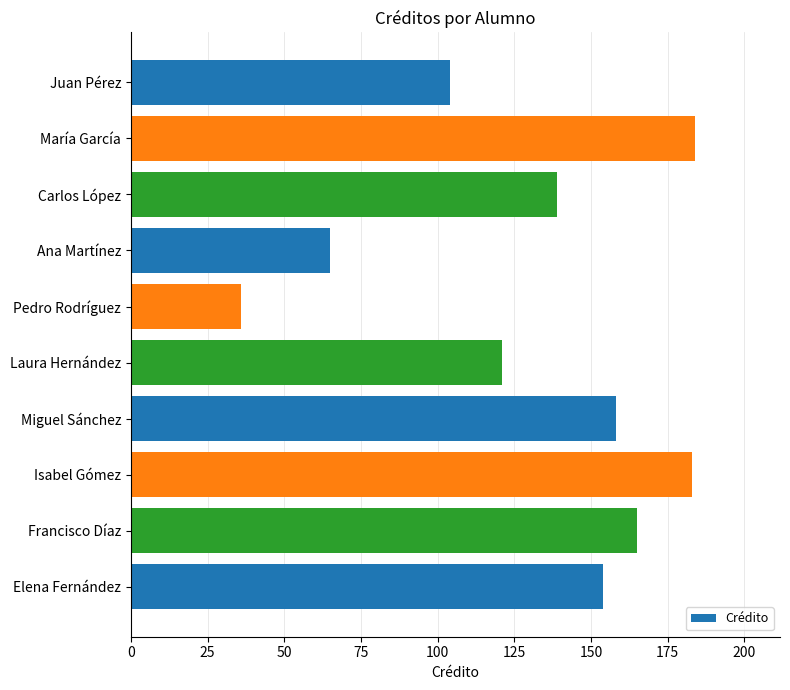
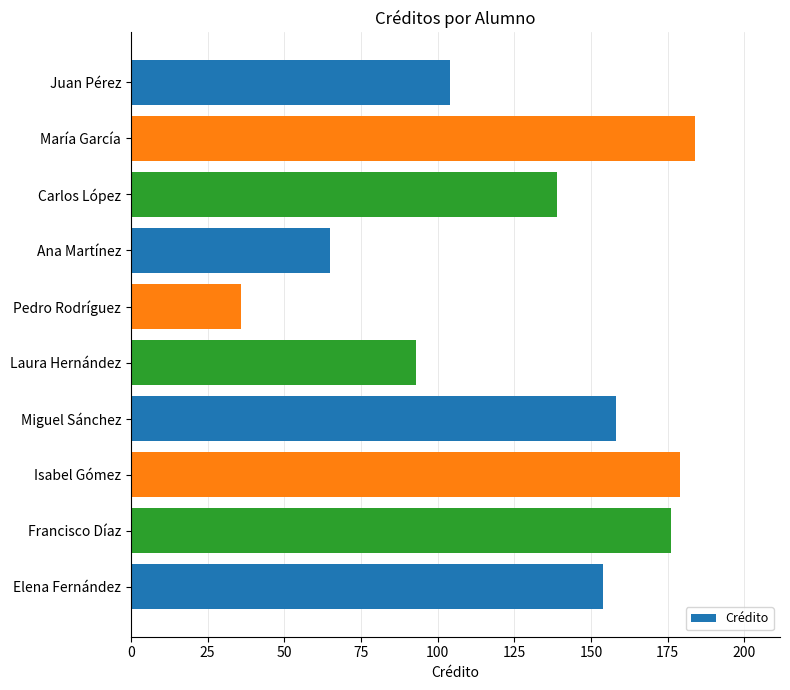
Laura Hernández: 121 -> 93
Isabel Gómez: 183 -> 179
Francisco Díaz: 165 -> 176
